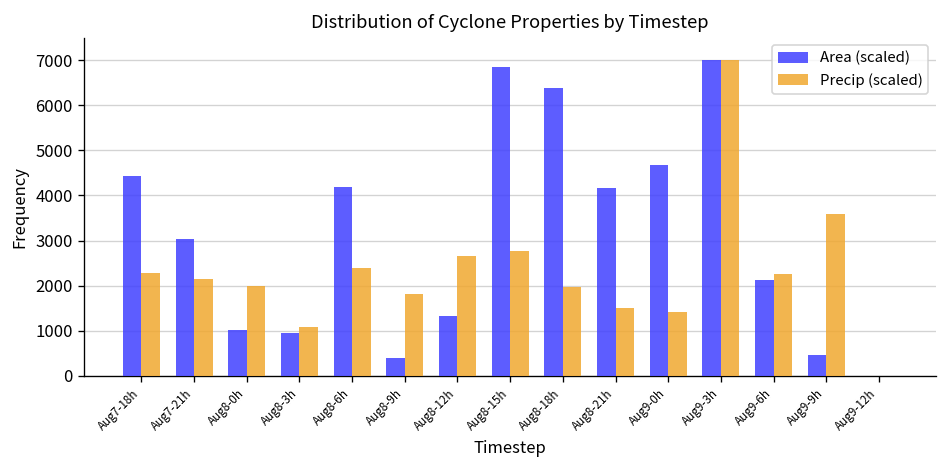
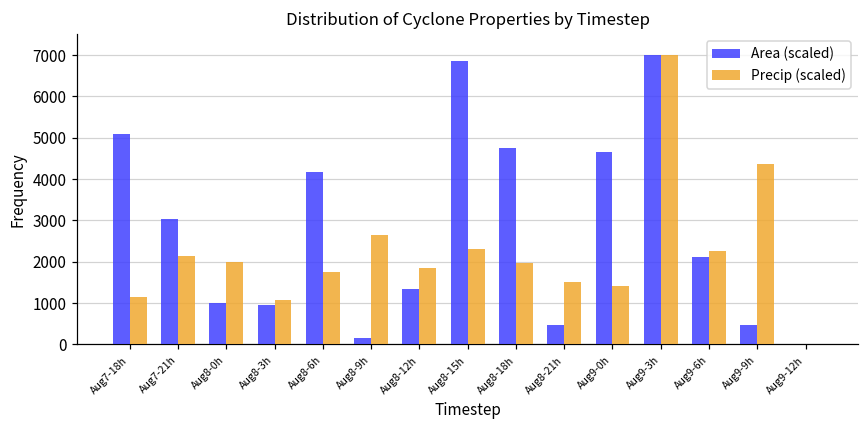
Area (scaled), Aug7-18h: 4400 -> 5100
Precip (scaled), Aug7-18h: 2300 -> 1200
Precip (scaled), Aug8-6h: 2400 -> 1700
Area (scaled), Aug8-9h: 400 -> 200
Precip (scaled), Aug8-9h: 1800 -> 2600
Precip (scaled), Aug8-12h: 2700 -> 1800
Precip (scaled), Aug8-15h: 2800 -> 2300
Area (scaled), Aug8-18h: 6400 -> 4800
Area (scaled), Aug8-21h: 4200 -> 500
Precip (scaled), Aug9-9h: 3600 -> 4400
